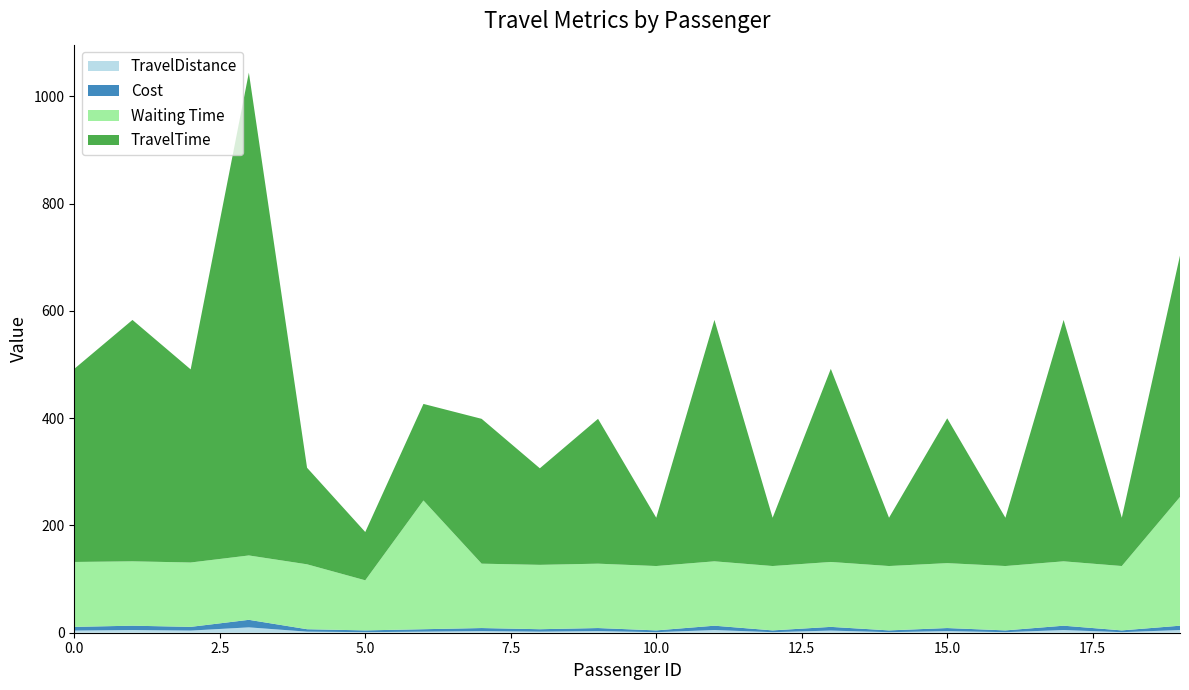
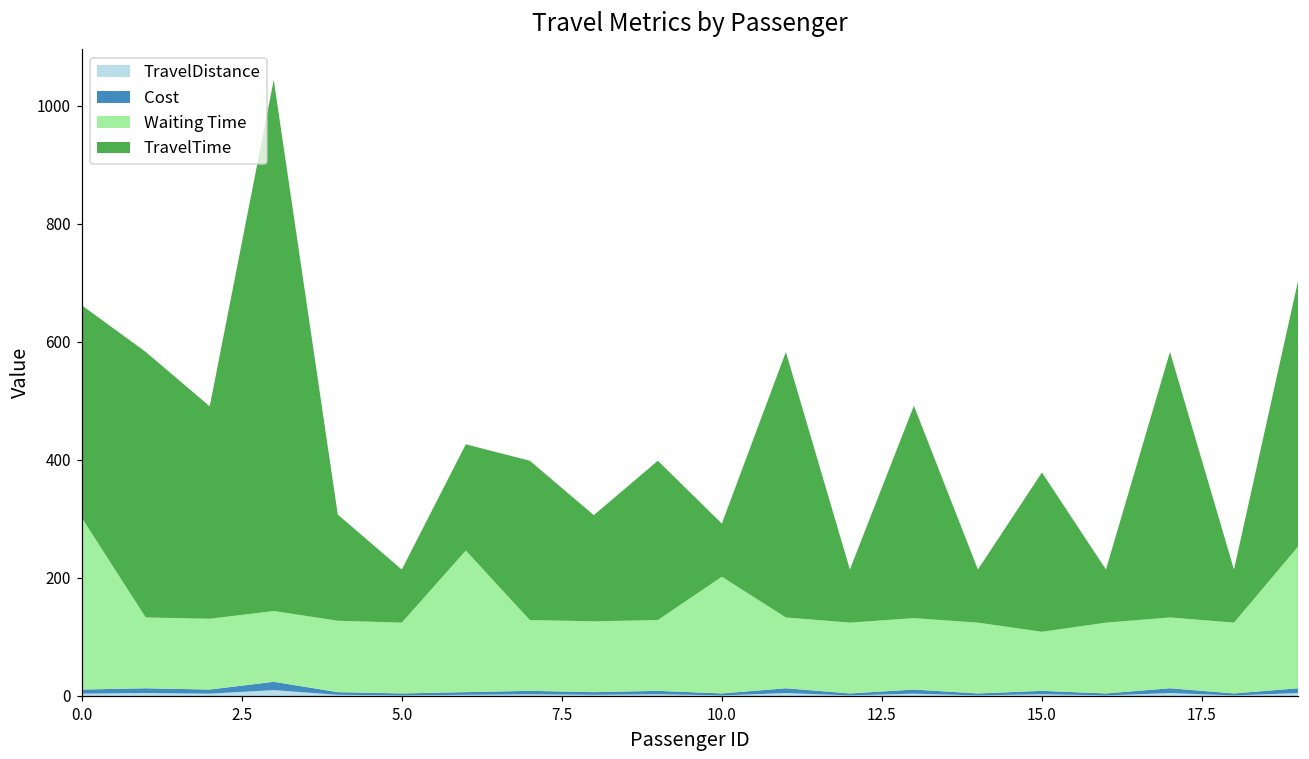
Waiting Time, 0.0: 120 -> 290
Waiting Time, 5.0: 90 -> 120
Waiting Time, 10.0: 120 -> 200
Waiting Time, 15.0: 120 -> 100
